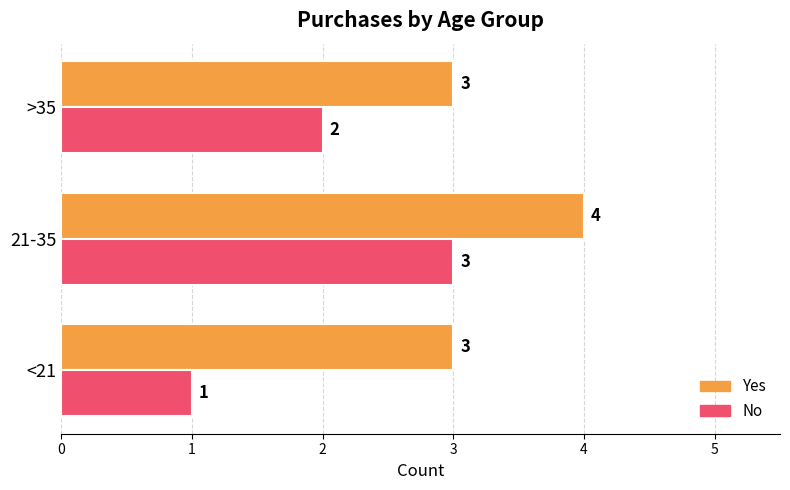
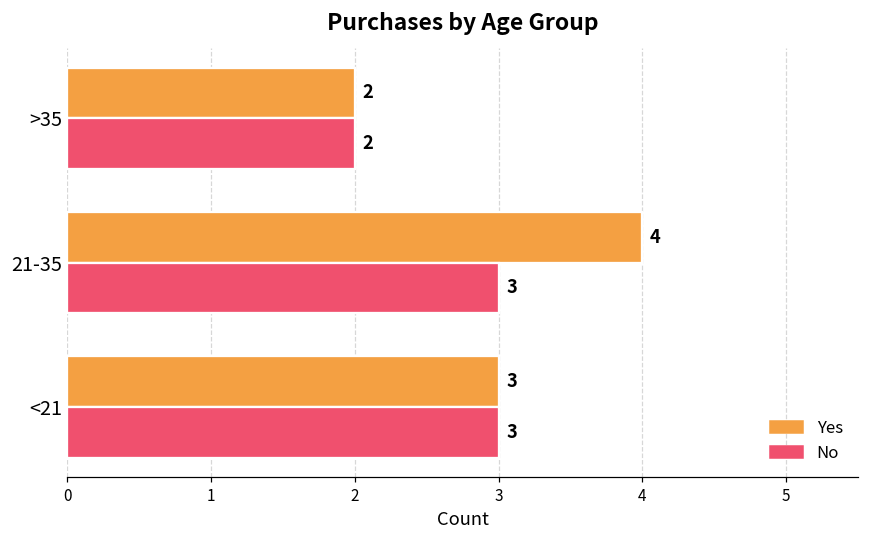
Yes, >35: 3 -> 2
No, <21: 1 -> 3
